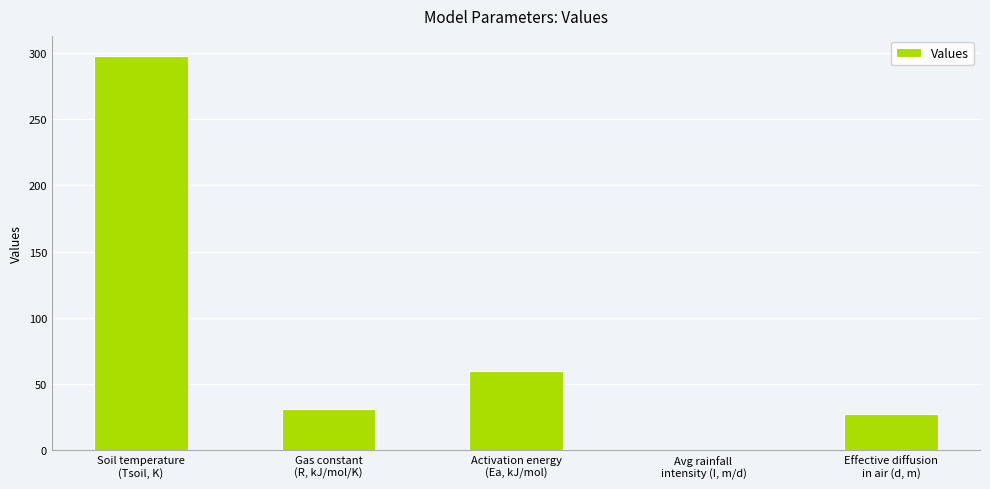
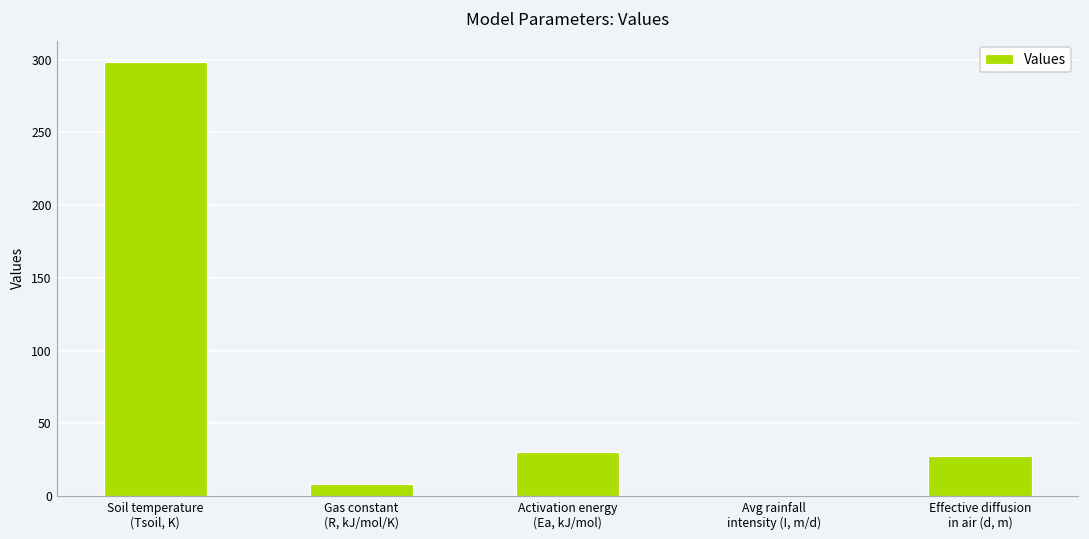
Gas constant (R, kJ/mol/K): 31 -> 8
Activation energy (Ea, kJ/mol): 60 -> 31
